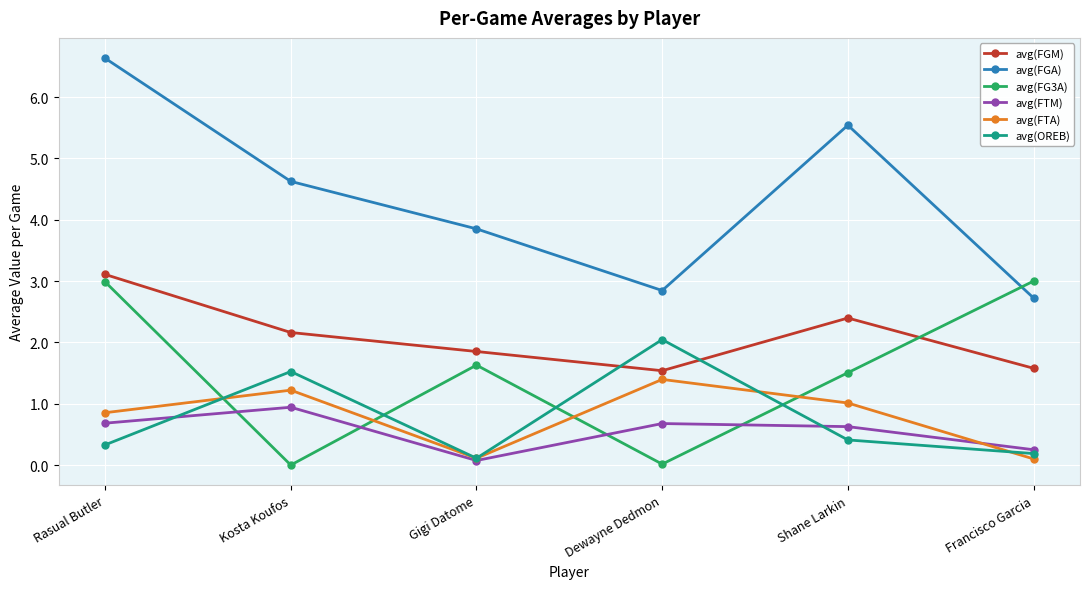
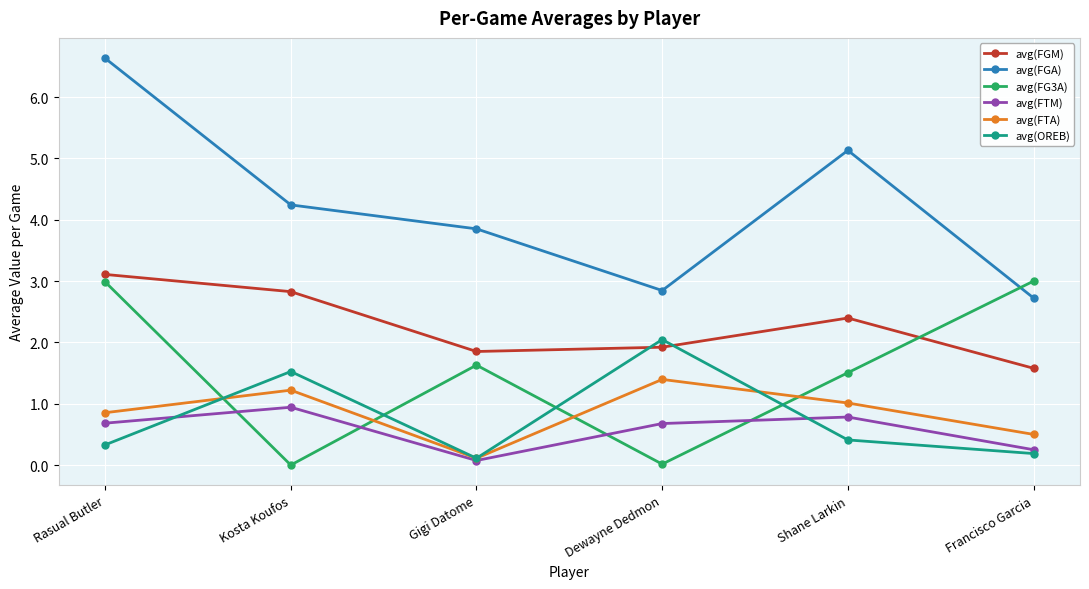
avg(FGM), Kosta Koufos: 2.2 -> 2.8
avg(FGA), Kosta Koufos: 4.6 -> 4.2
avg(FGM), Dewayne Dedmon: 1.5 -> 1.9
avg(FGA), Shane Larkin: 5.5 -> 5.1
avg(FTM), Shane Larkin: 0.6 -> 0.8
avg(FTA), Francisco Garcia: 0.1 -> 0.5
